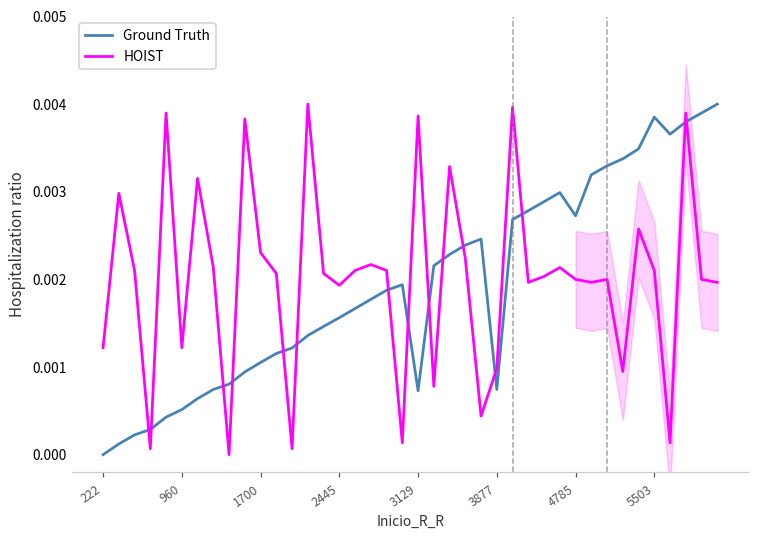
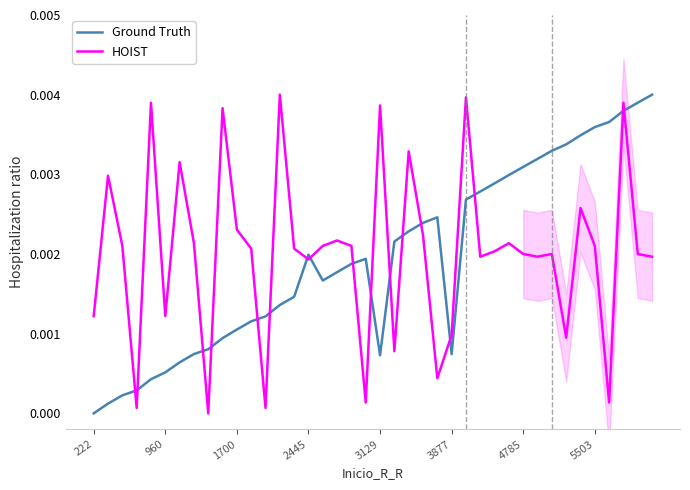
Ground Truth, 2445: 0.0016 -> 0.0020
Ground Truth, 4785: 0.0027 -> 0.0031
Ground Truth, 5503: 0.0039 -> 0.0036
